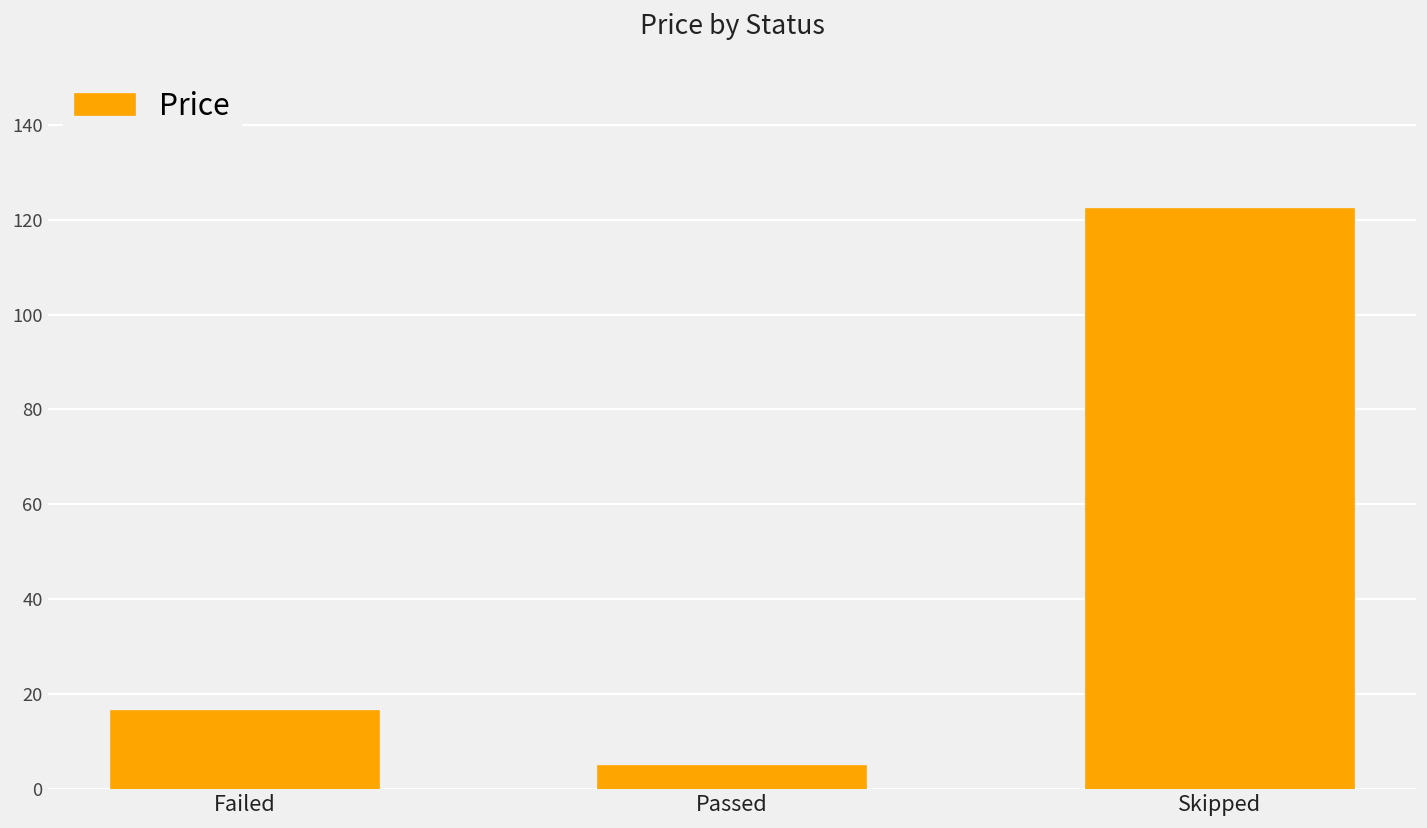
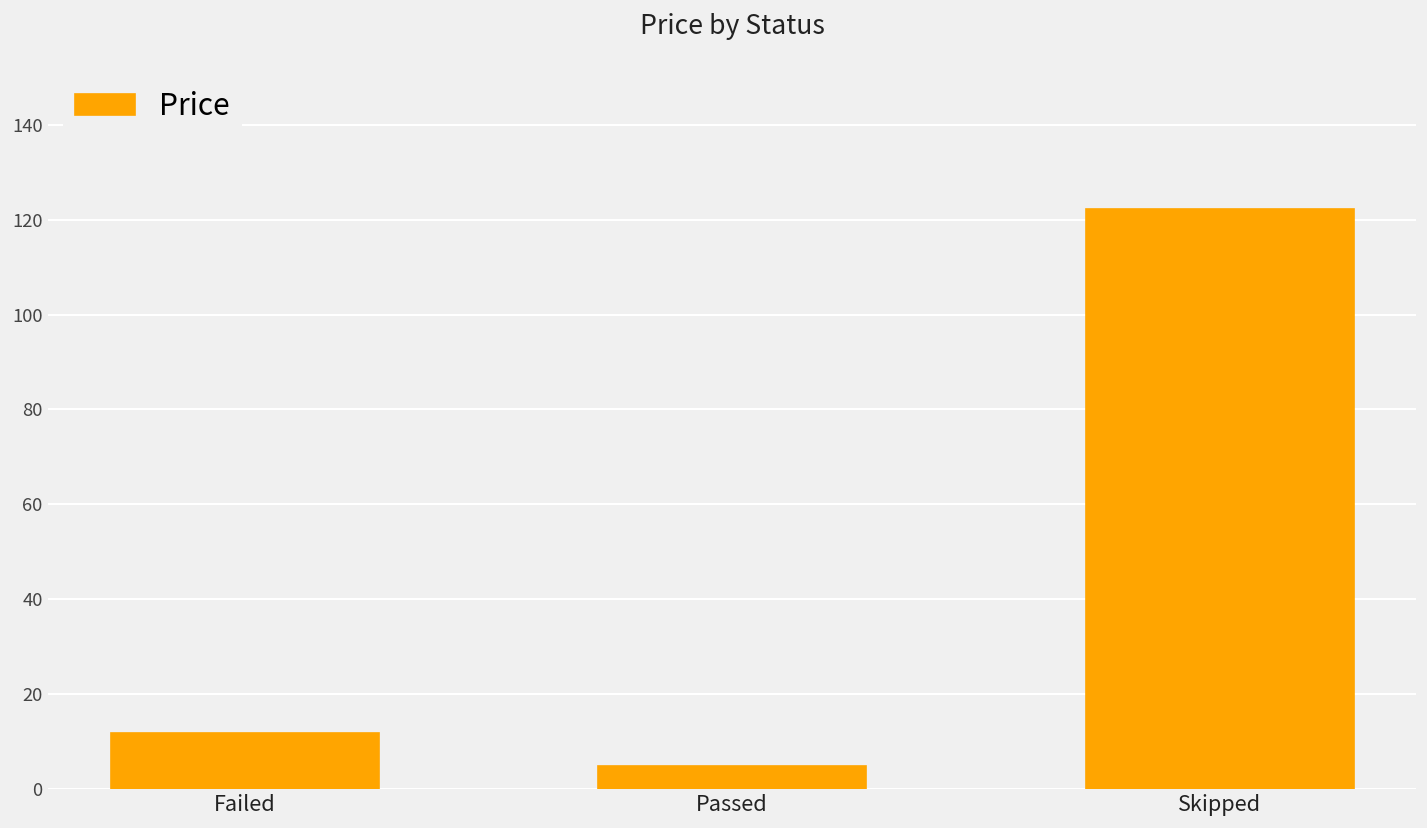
Failed: 16 -> 12
